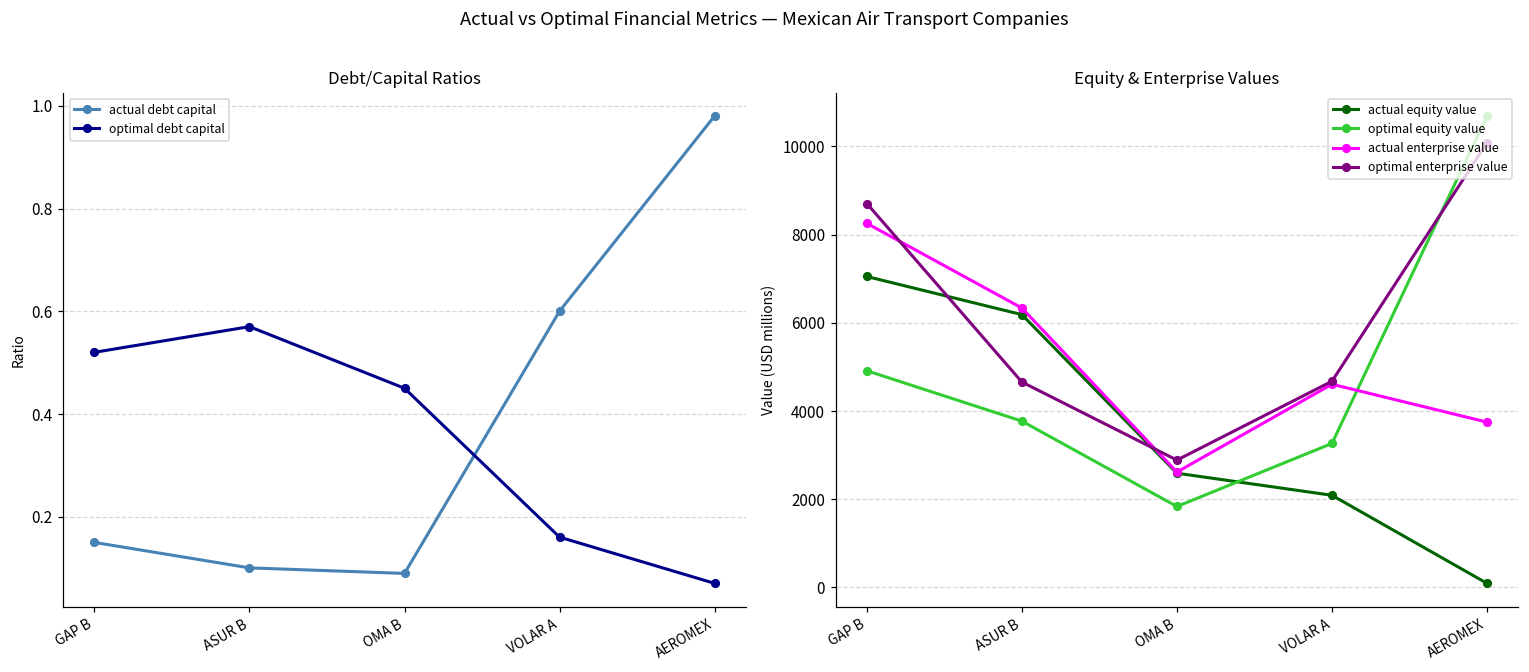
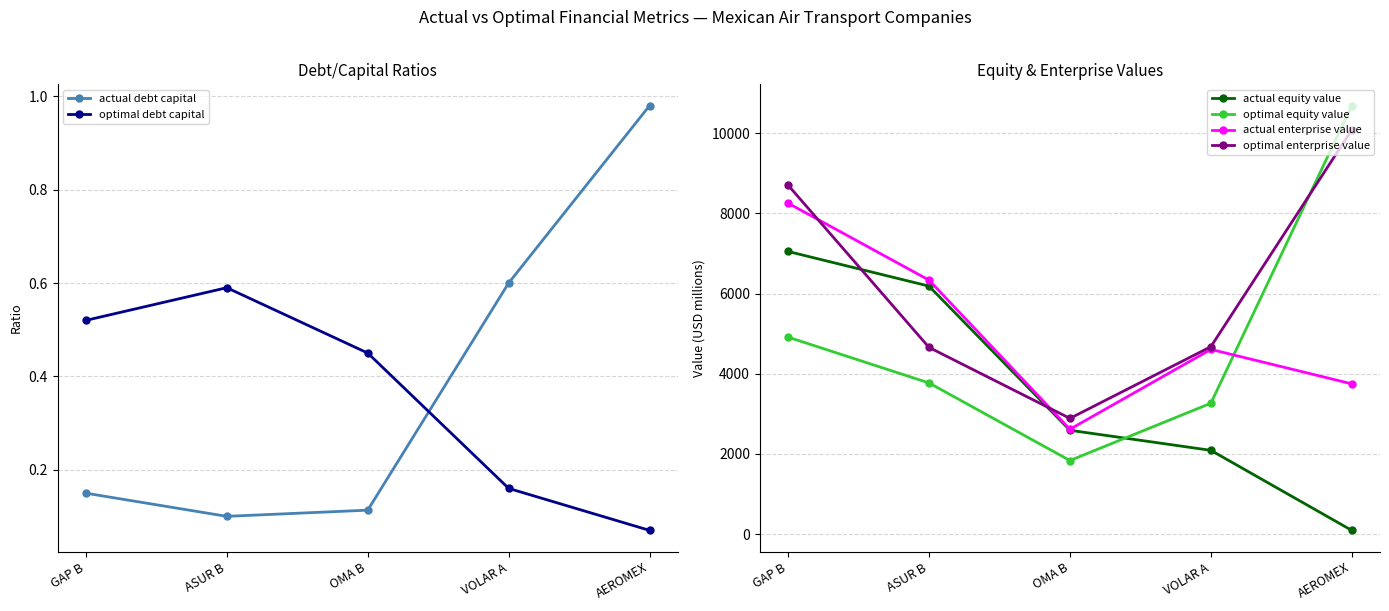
Debt/Capital Ratios, optimal debt capital, ASUR B: 0.57 -> 0.59
Debt/Capital Ratios, actual debt capital, OMA B: 0.09 -> 0.11
